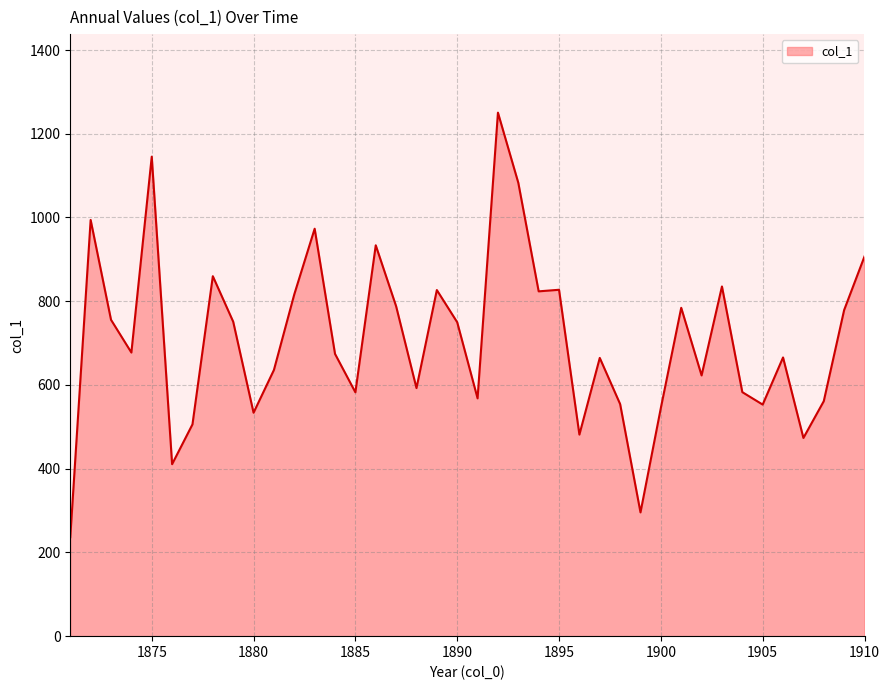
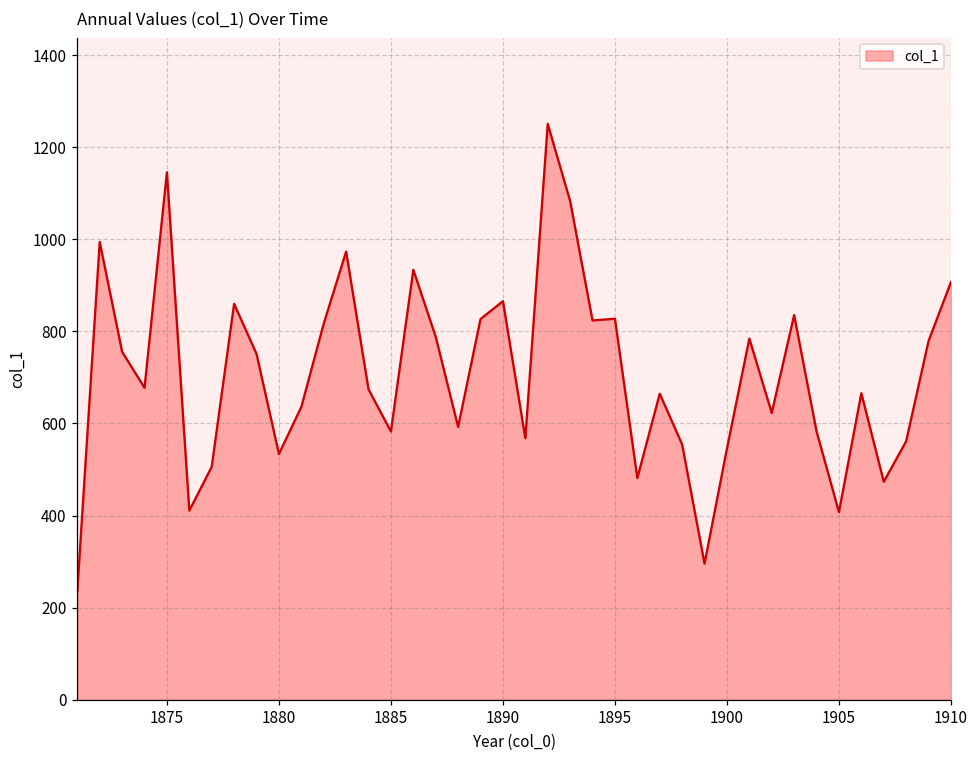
1890: 750 -> 870
1905: 550 -> 410
